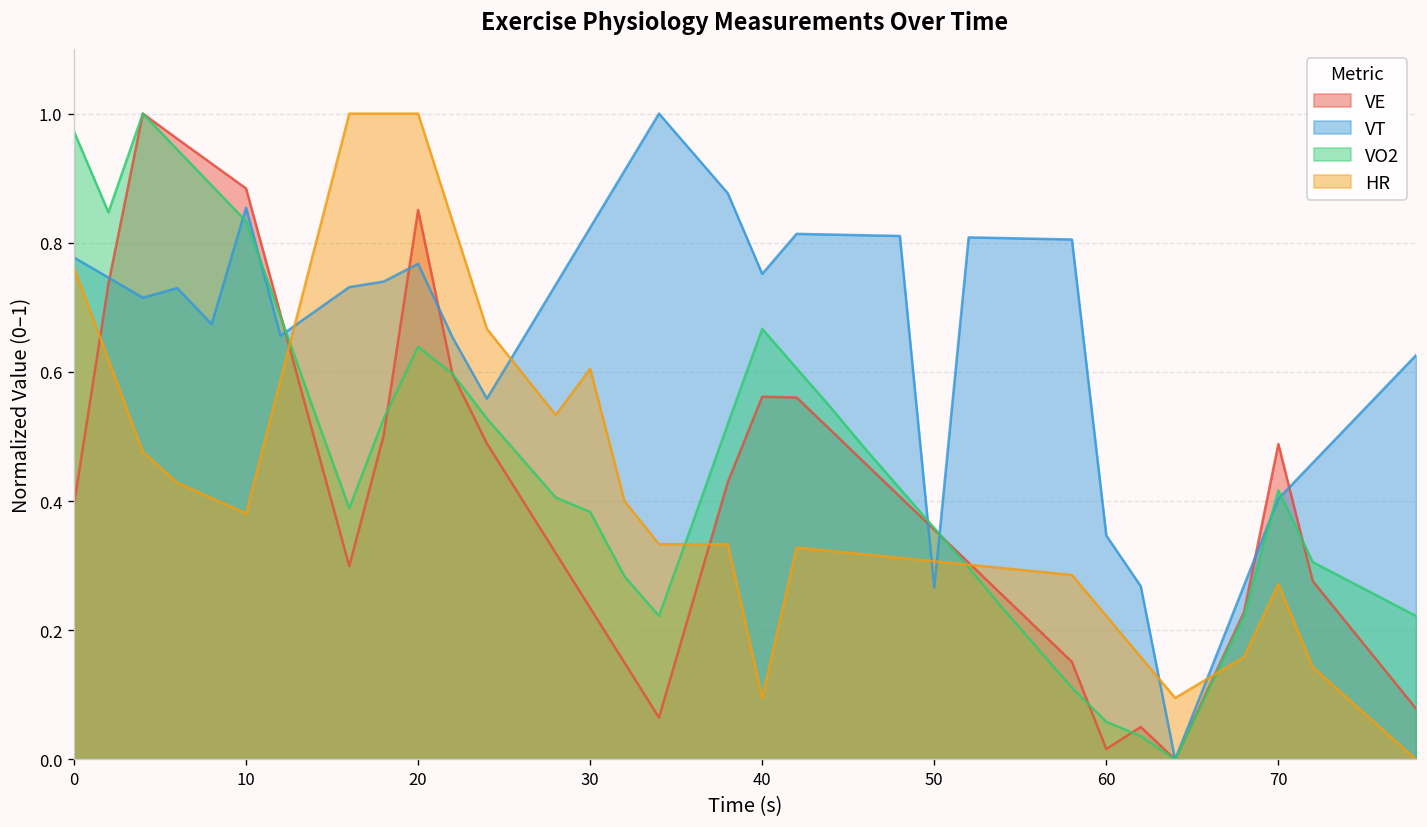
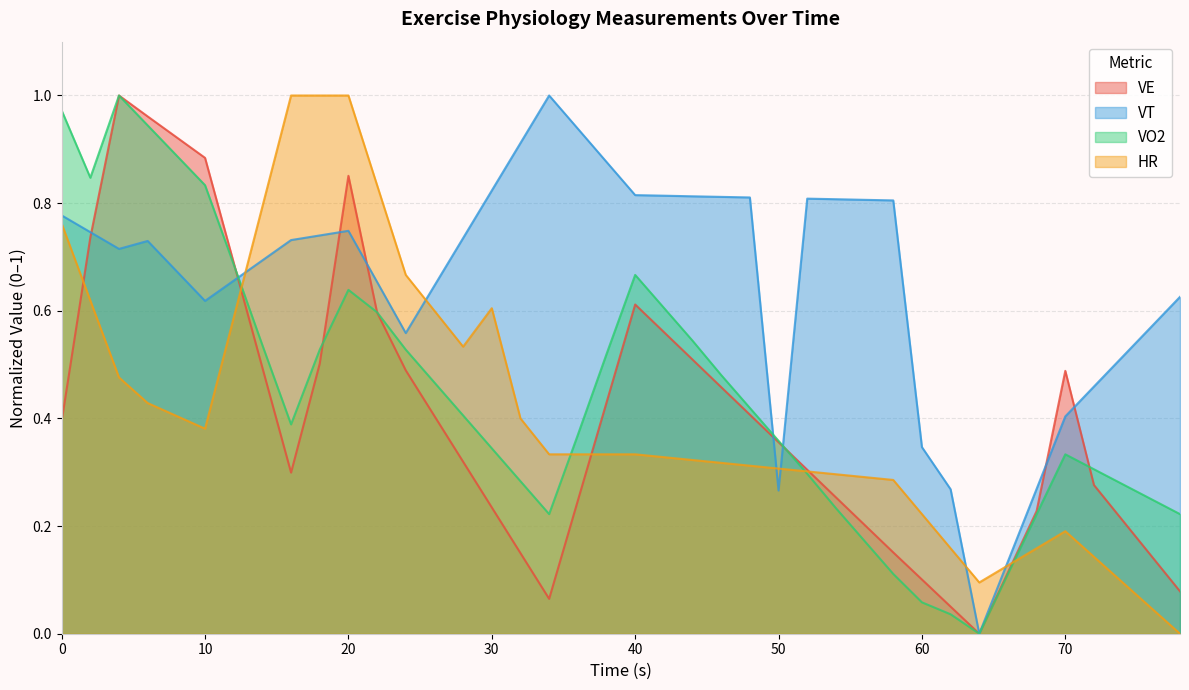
VT, 10: 0.85 -> 0.62
VT, 20: 0.77 -> 0.75
VO2, 30: 0.38 -> 0.34
VE, 40: 0.56 -> 0.61
VT, 40: 0.75 -> 0.81
HR, 40: 0.10 -> 0.33
VE, 60: 0.02 -> 0.10
VO2, 70: 0.42 -> 0.33
HR, 70: 0.27 -> 0.19
